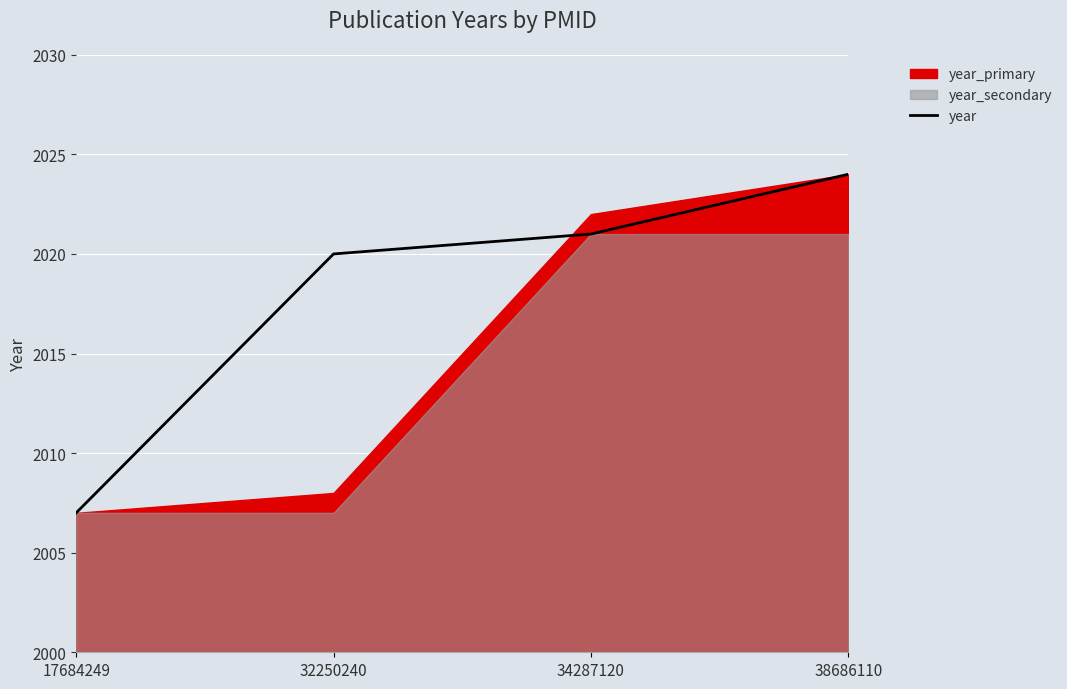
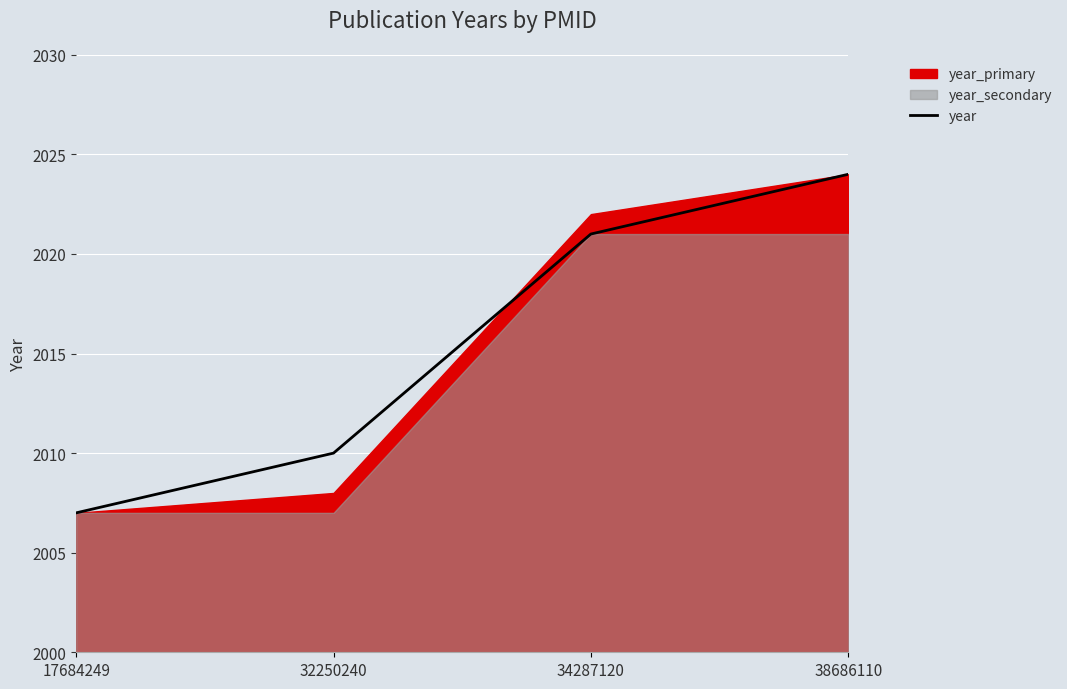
year, 32250240: 2020 -> 2010
